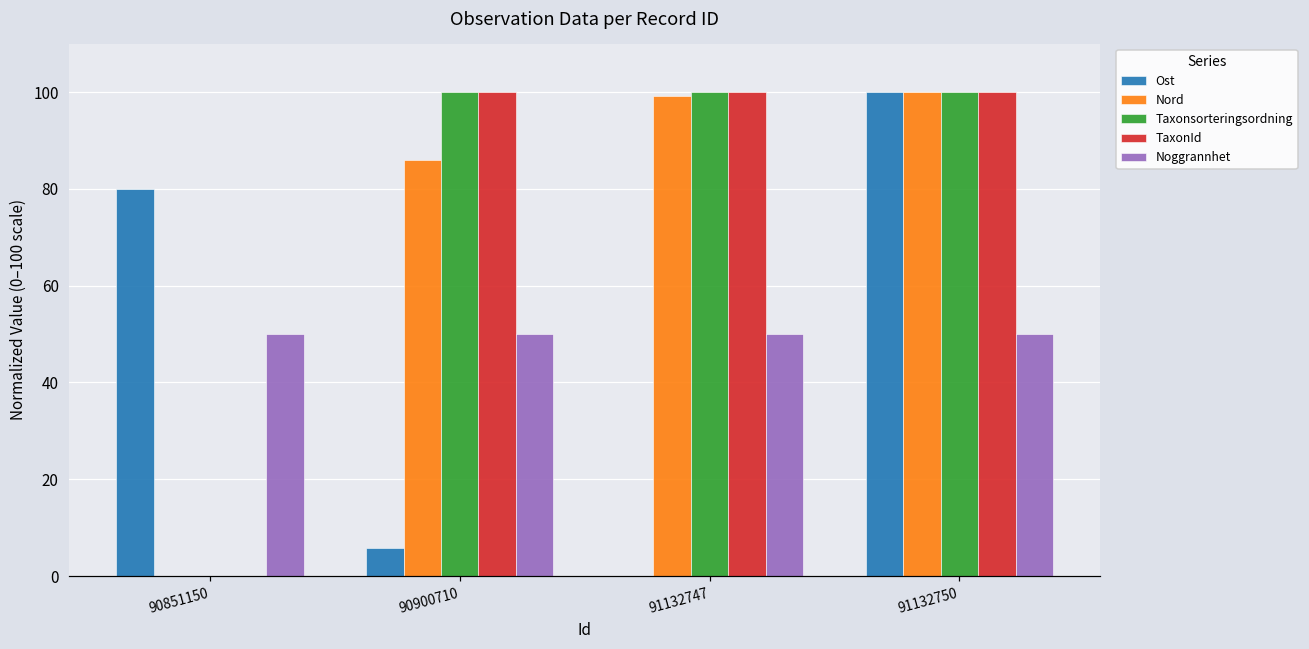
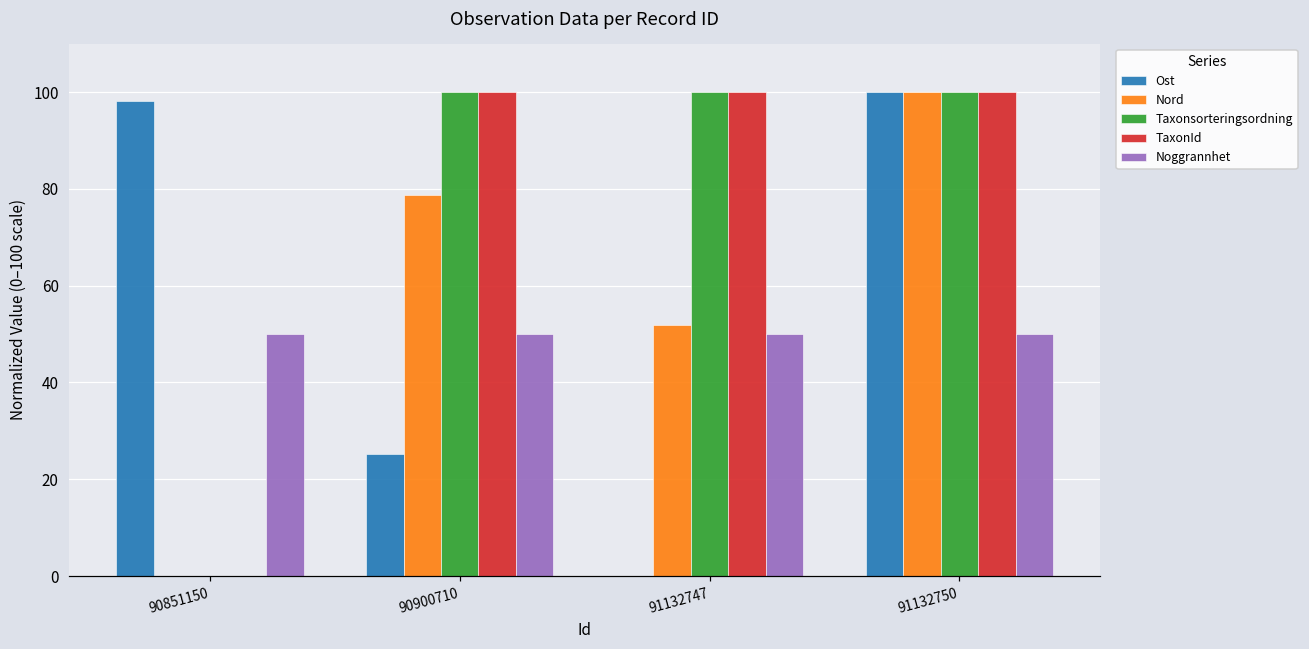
Ost, 90851150: 80 -> 98
Ost, 90900710: 6 -> 25
Nord, 90900710: 86 -> 79
Nord, 91132747: 99 -> 52
